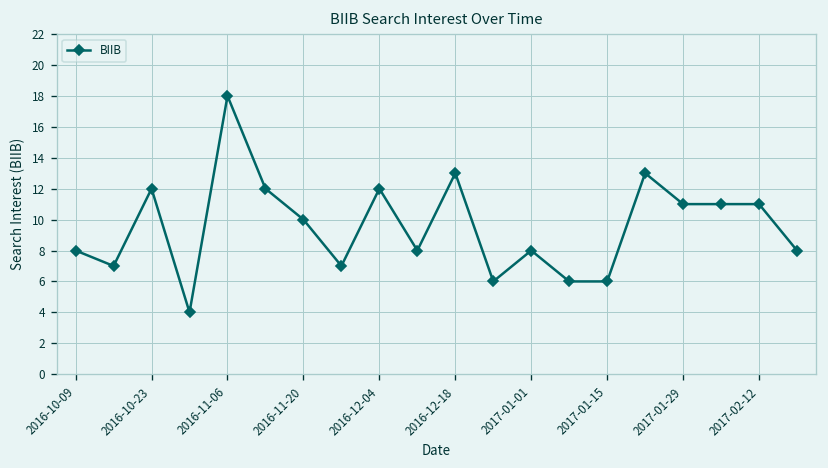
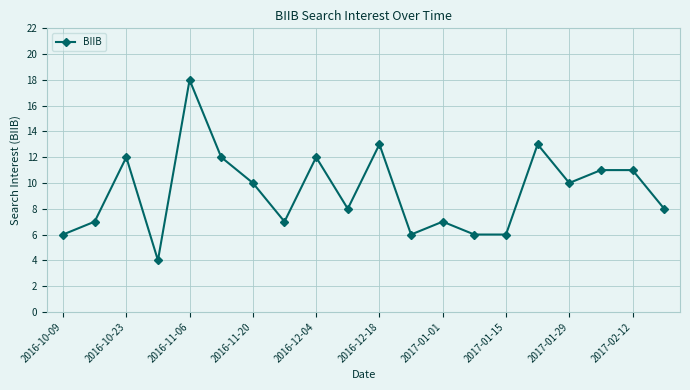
2016-10-09: 8 -> 6
2017-01-01: 8 -> 7
2017-01-29: 11 -> 10
